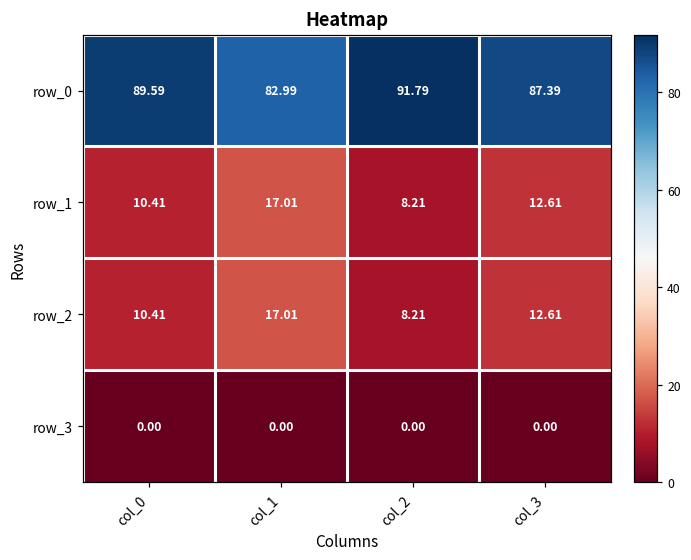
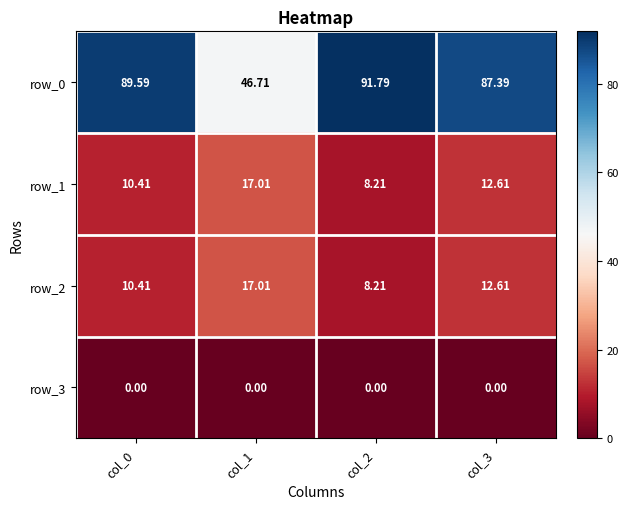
row_0, col_1: 82.99 -> 46.71
